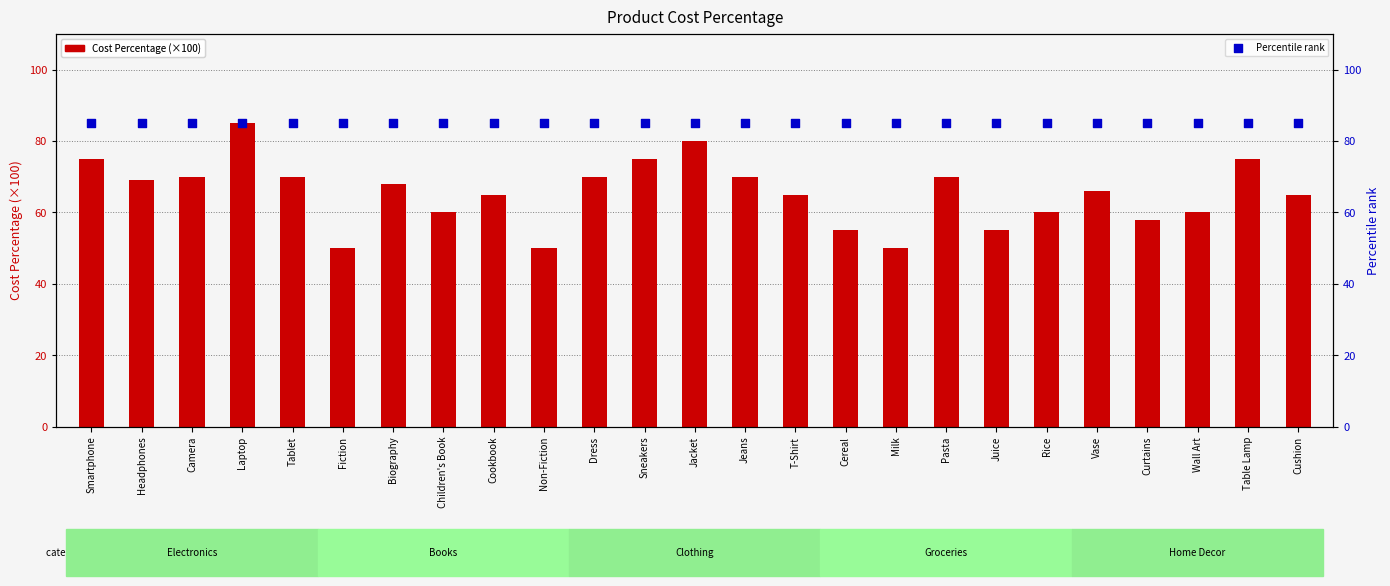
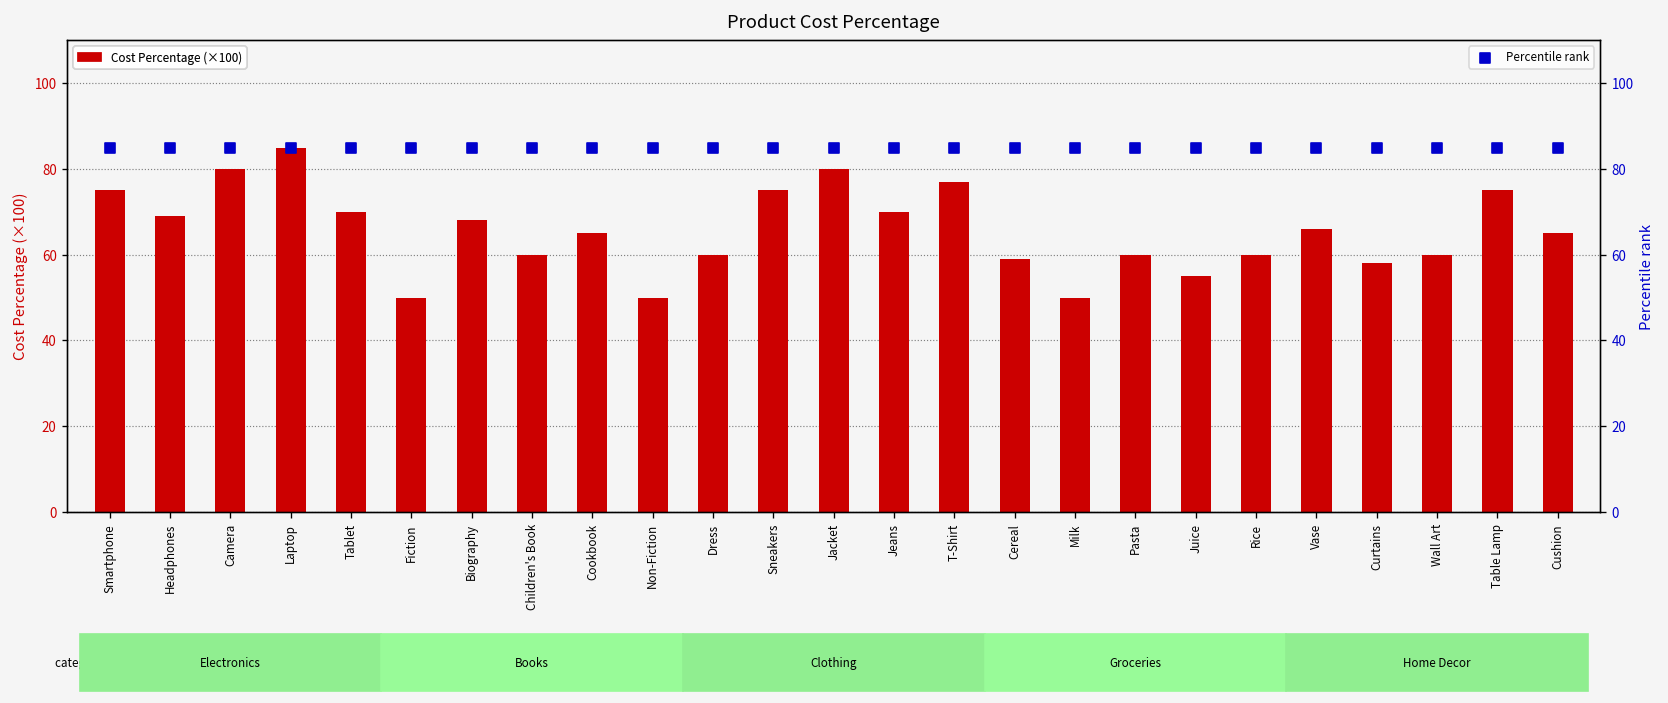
Cost Percentage (×100), Camera: 70 -> 80
Cost Percentage (×100), Dress: 70 -> 60
Cost Percentage (×100), T-Shirt: 65 -> 77
Cost Percentage (×100), Cereal: 55 -> 59
Cost Percentage (×100), Pasta: 70 -> 60
